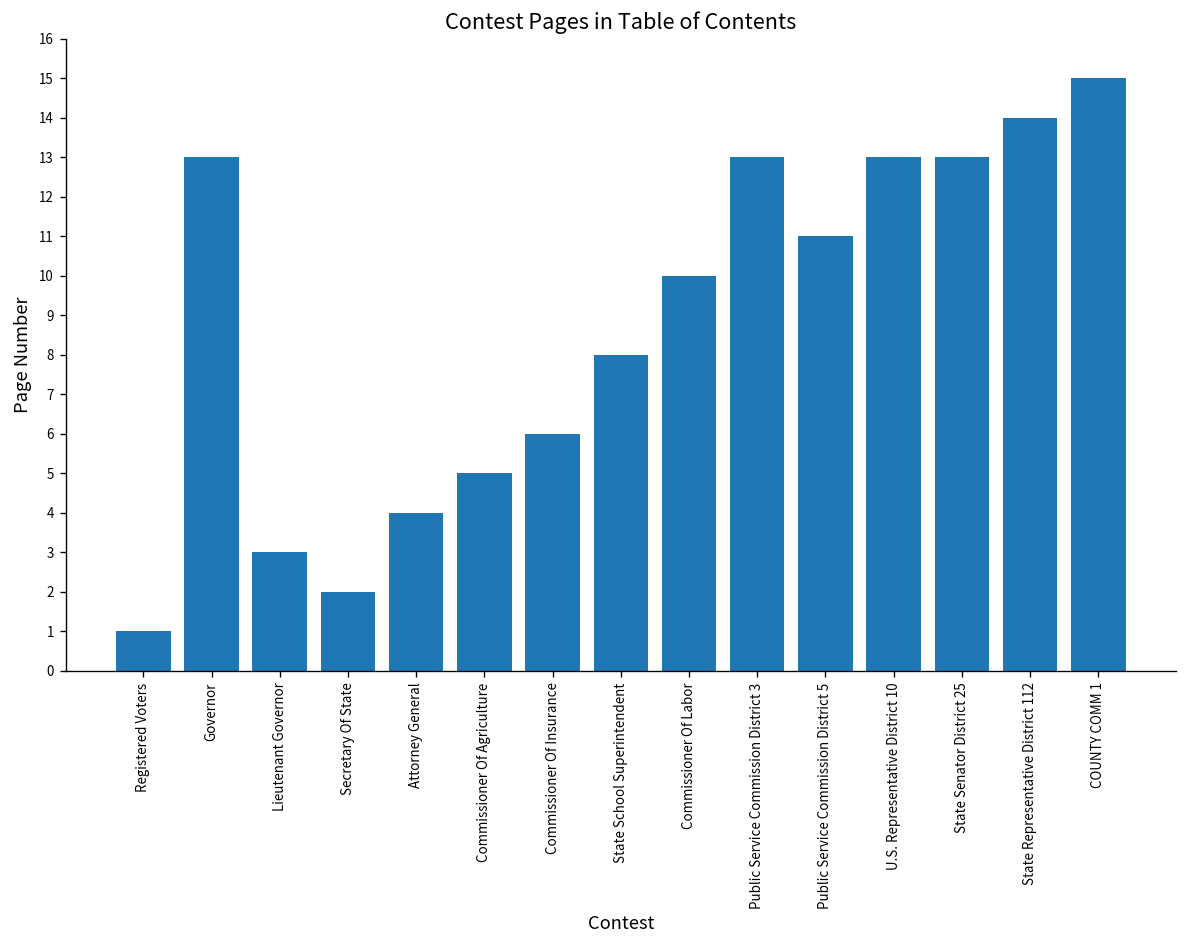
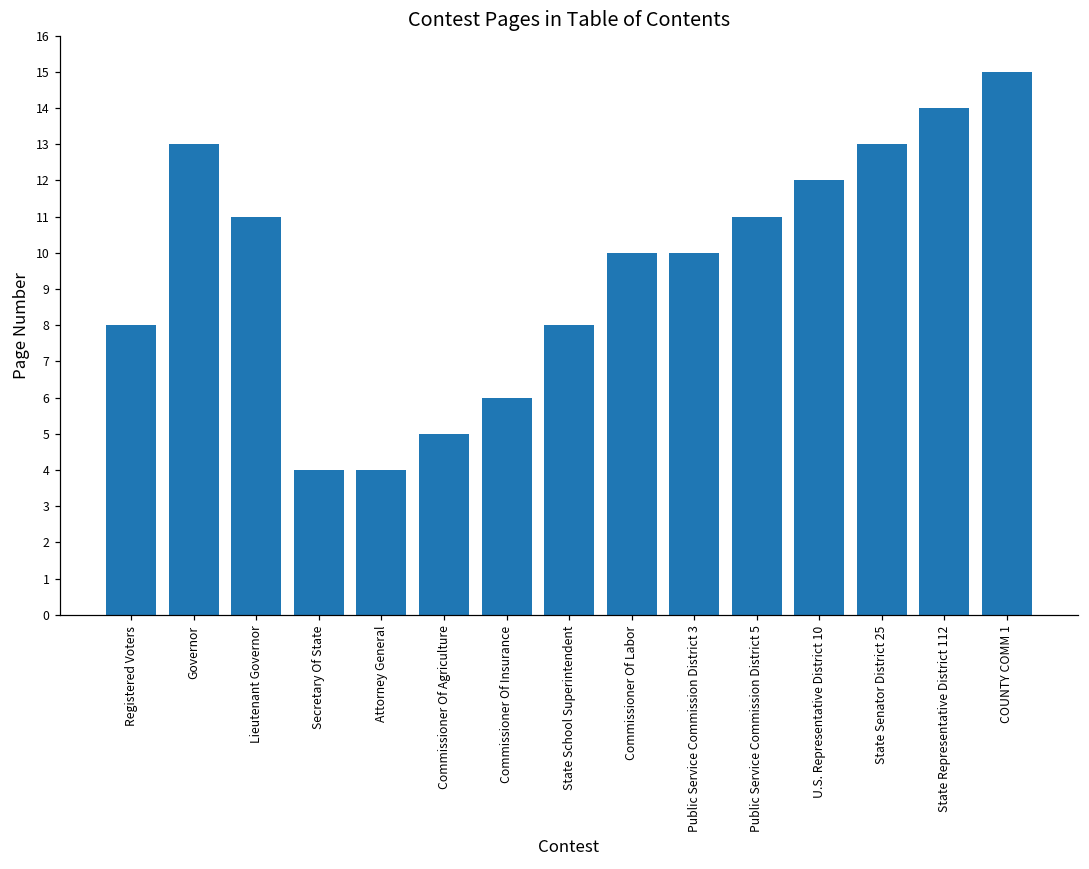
Registered Voters: 1 -> 8
Lieutenant Governor: 3 -> 11
Secretary Of State: 2 -> 4
Public Service Commission District 3: 13 -> 10
U.S. Representative District 10: 13 -> 12
